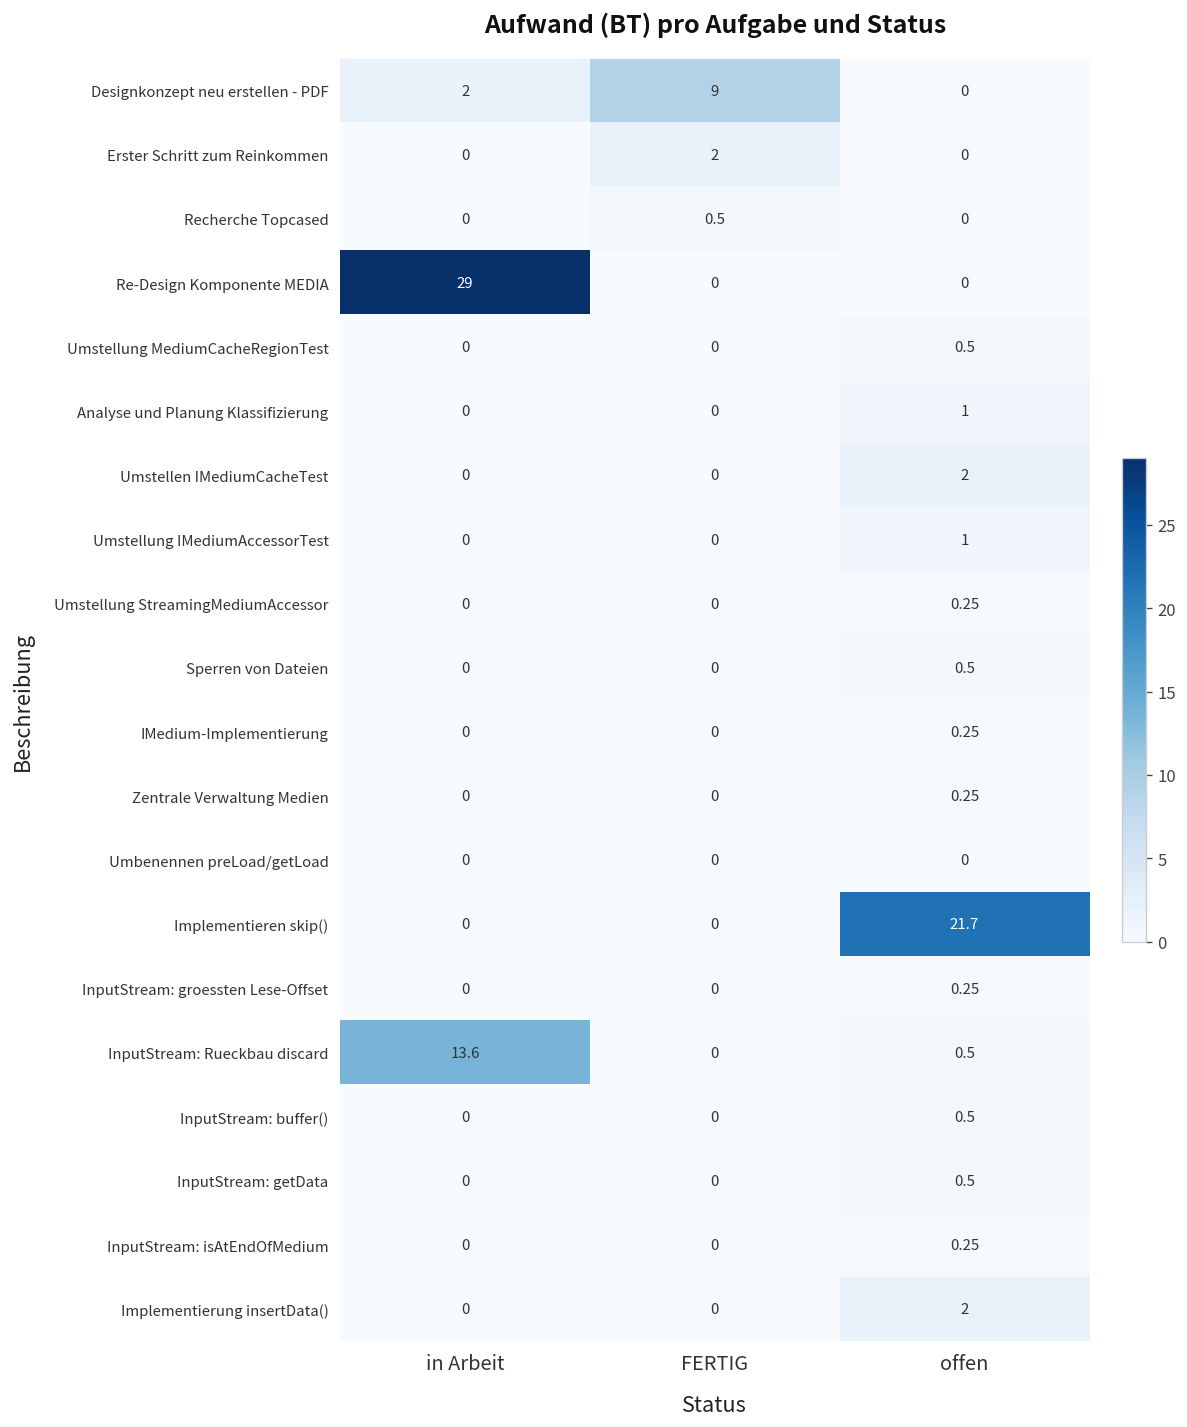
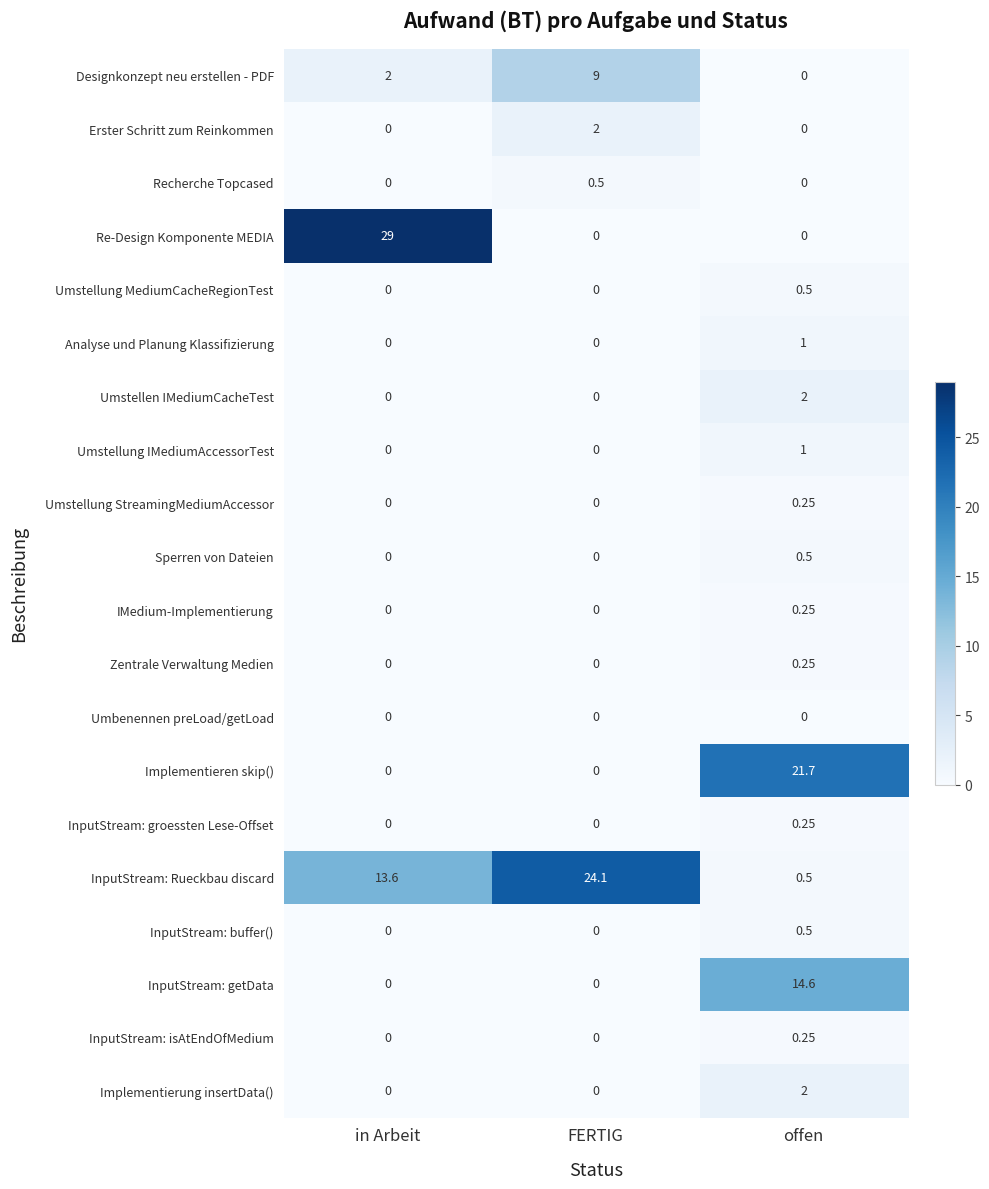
InputStream: Rueckbau discard, FERTIG: 0 -> 24.1
InputStream: getData, offen: 0.5 -> 14.6
